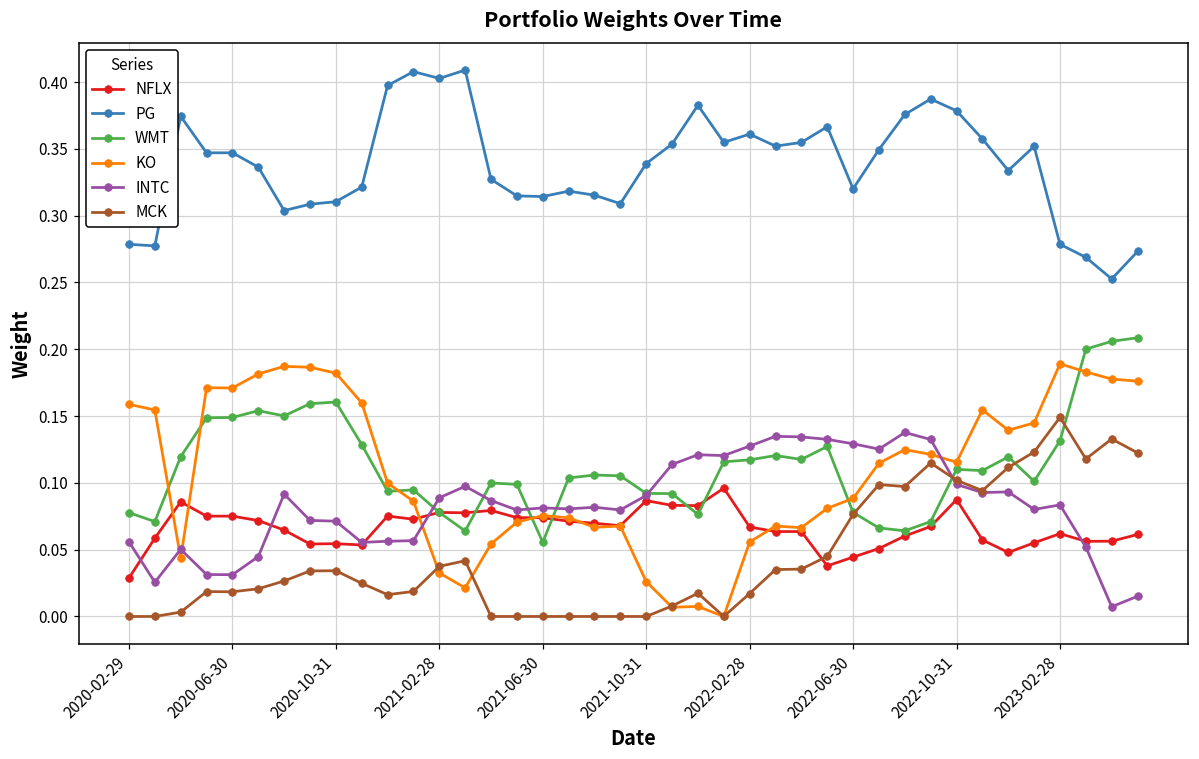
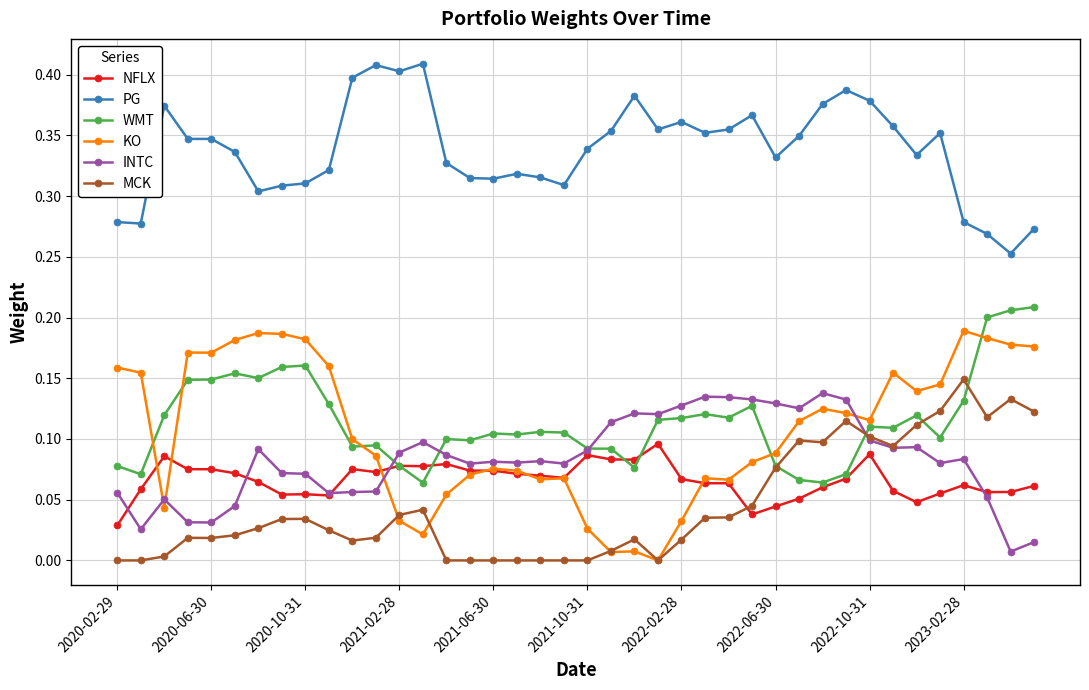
WMT, 2021-06-30: 0.056 -> 0.105
KO, 2022-02-28: 0.056 -> 0.033
PG, 2022-06-30: 0.320 -> 0.332
